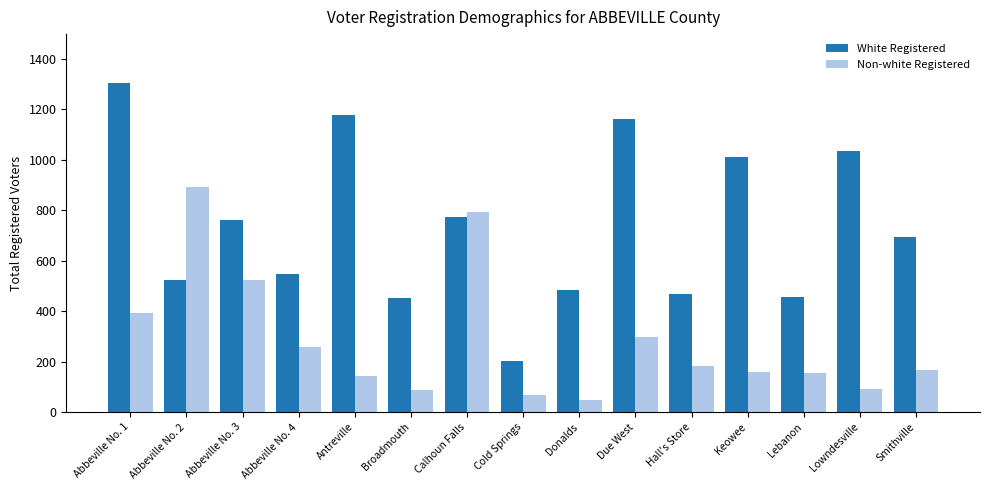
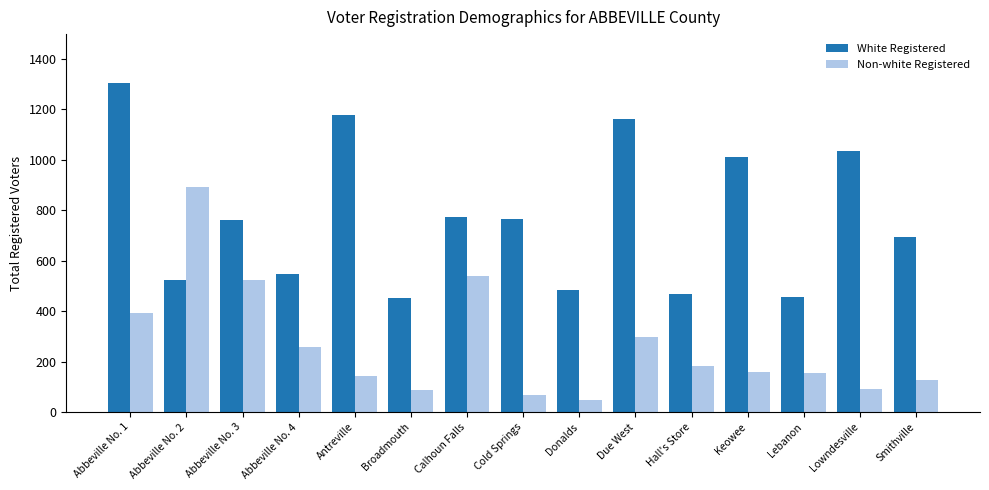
Non-white Registered, Calhoun Falls: 790 -> 540
White Registered, Cold Springs: 200 -> 770
Non-white Registered, Smithville: 170 -> 130
